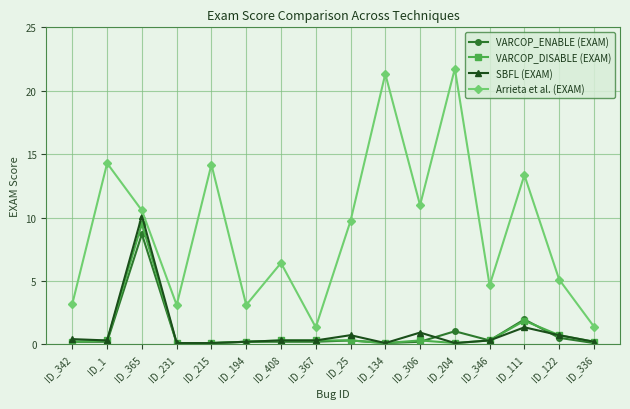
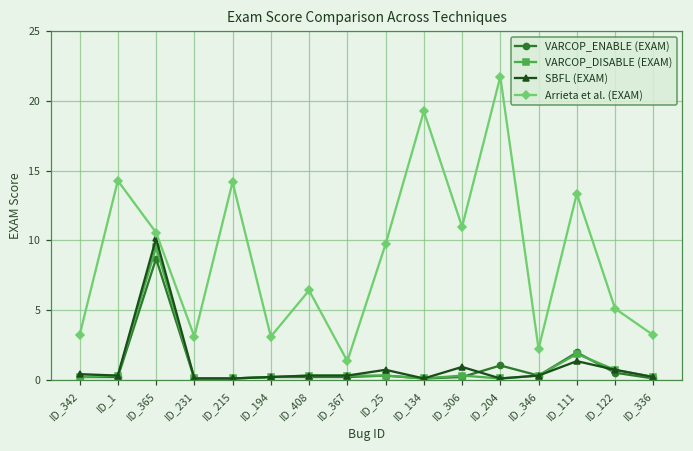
Arrieta et al. (EXAM), ID_134: 21.3 -> 19.3
Arrieta et al. (EXAM), ID_346: 4.7 -> 2.2
Arrieta et al. (EXAM), ID_336: 1.4 -> 3.2
